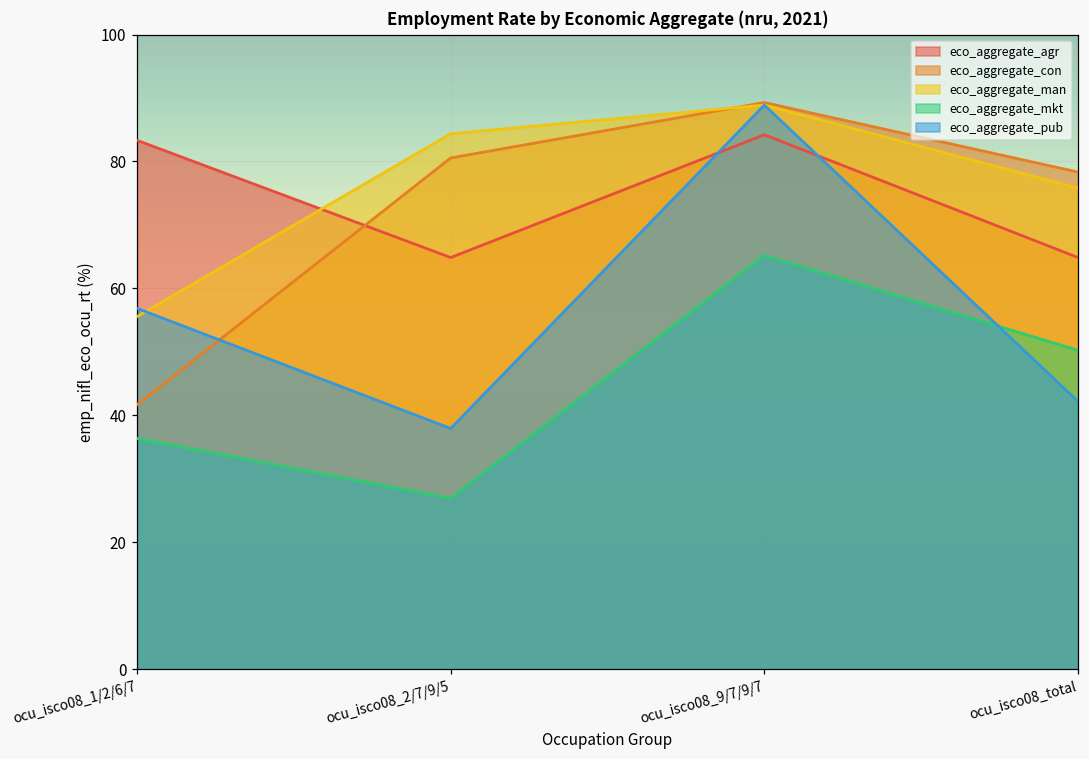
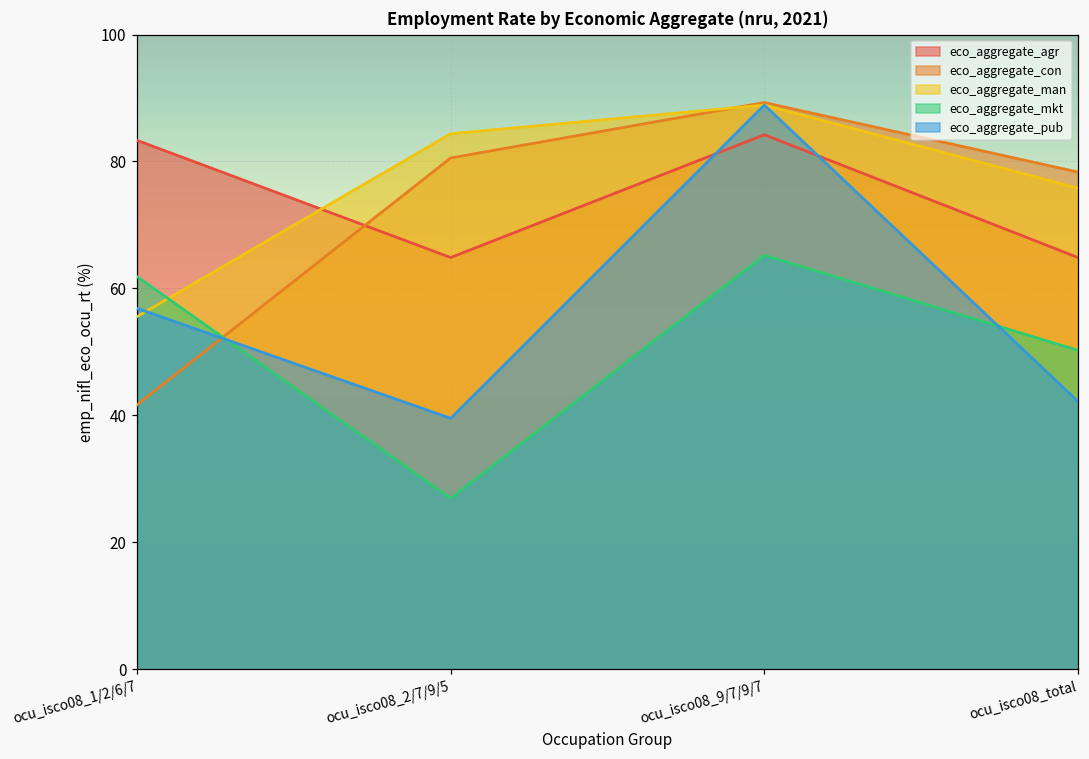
eco_aggregate_mkt, ocu_isco08_1/2/6/7: 36 -> 62
eco_aggregate_pub, ocu_isco08_2/7/9/5: 38 -> 40
